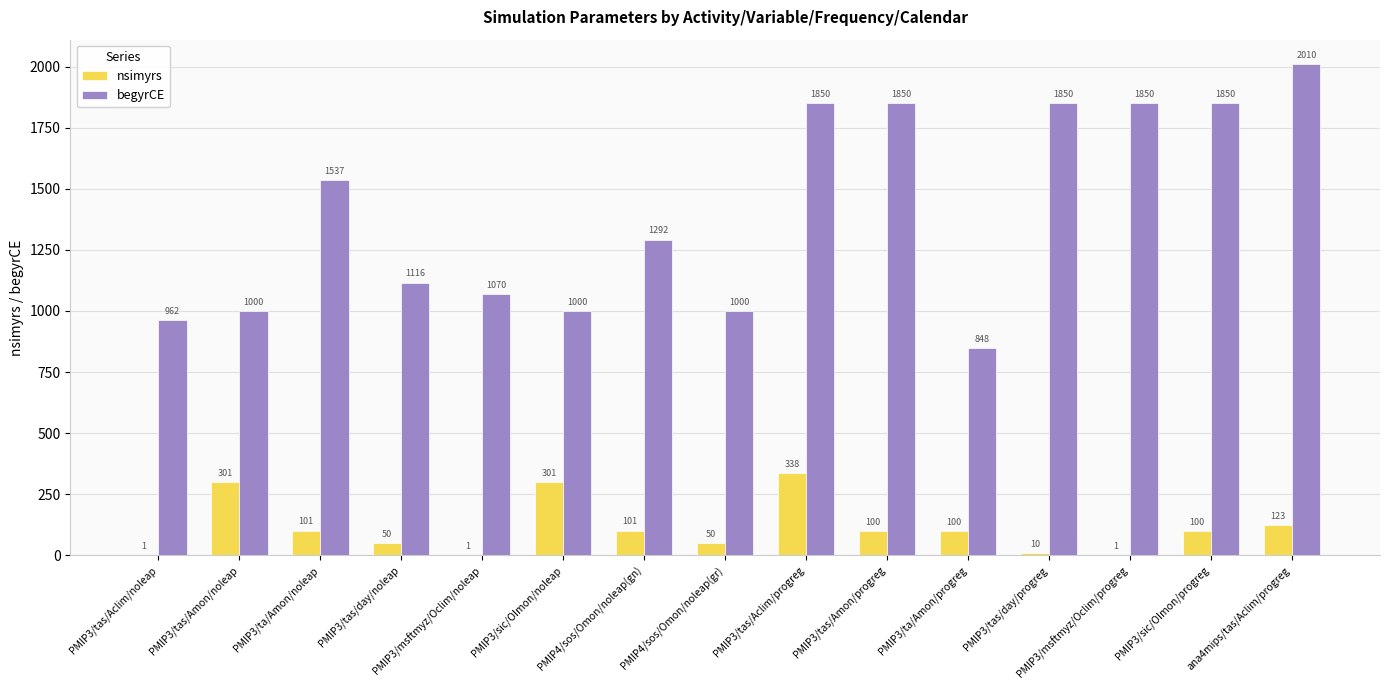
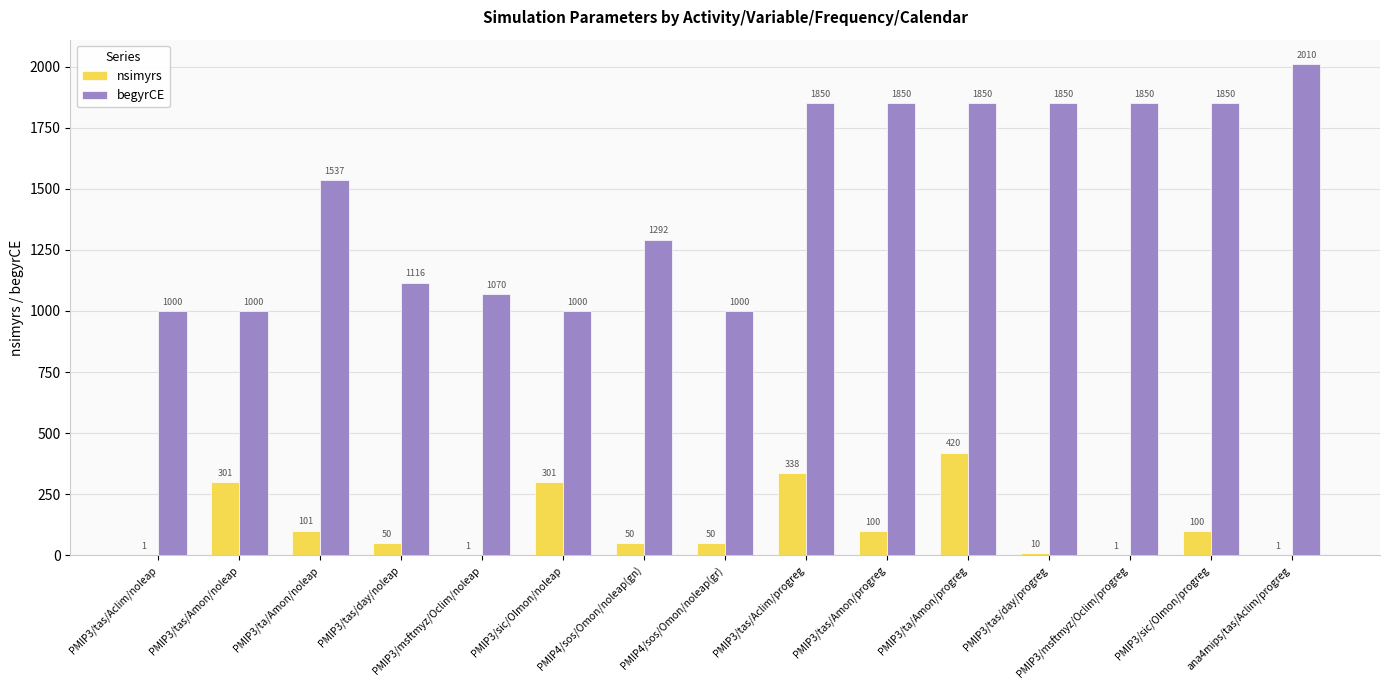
begyrCE, PMIP3/tas/Aclim/noleap: 962 -> 1000
nsimyrs, PMIP4/sos/Omon/noleap(gn): 101 -> 50
nsimyrs, PMIP3/ta/Amon/progreg: 100 -> 420
begyrCE, PMIP3/ta/Amon/progreg: 848 -> 1850
nsimyrs, ana4mips/tas/Aclim/progreg: 123 -> 1
